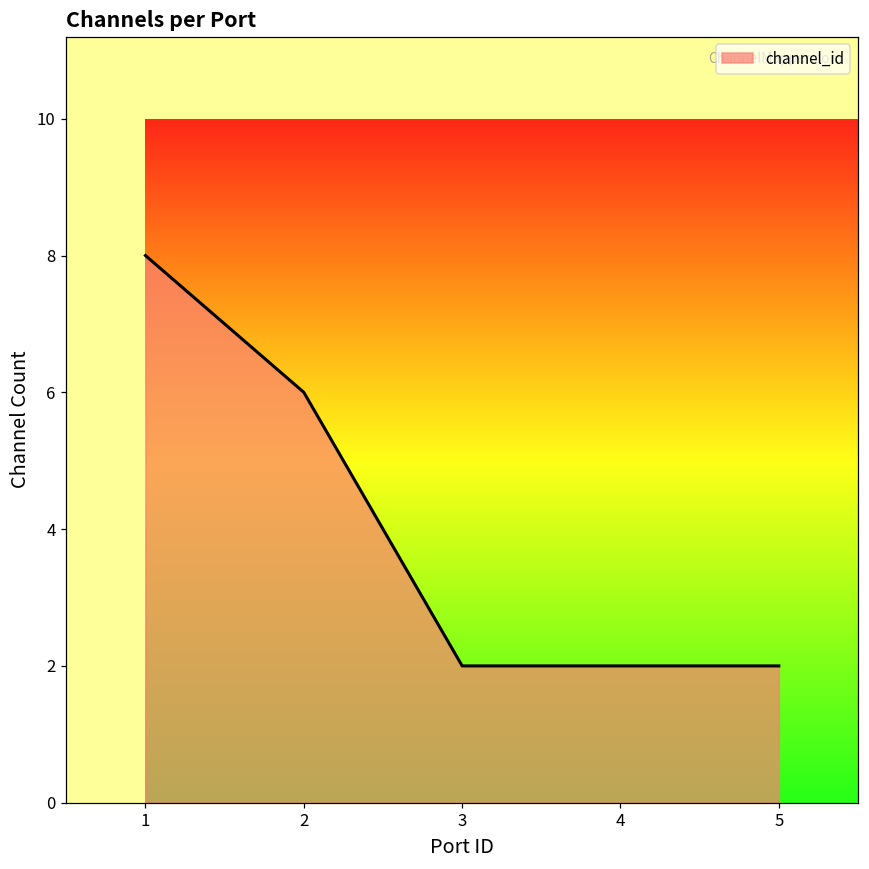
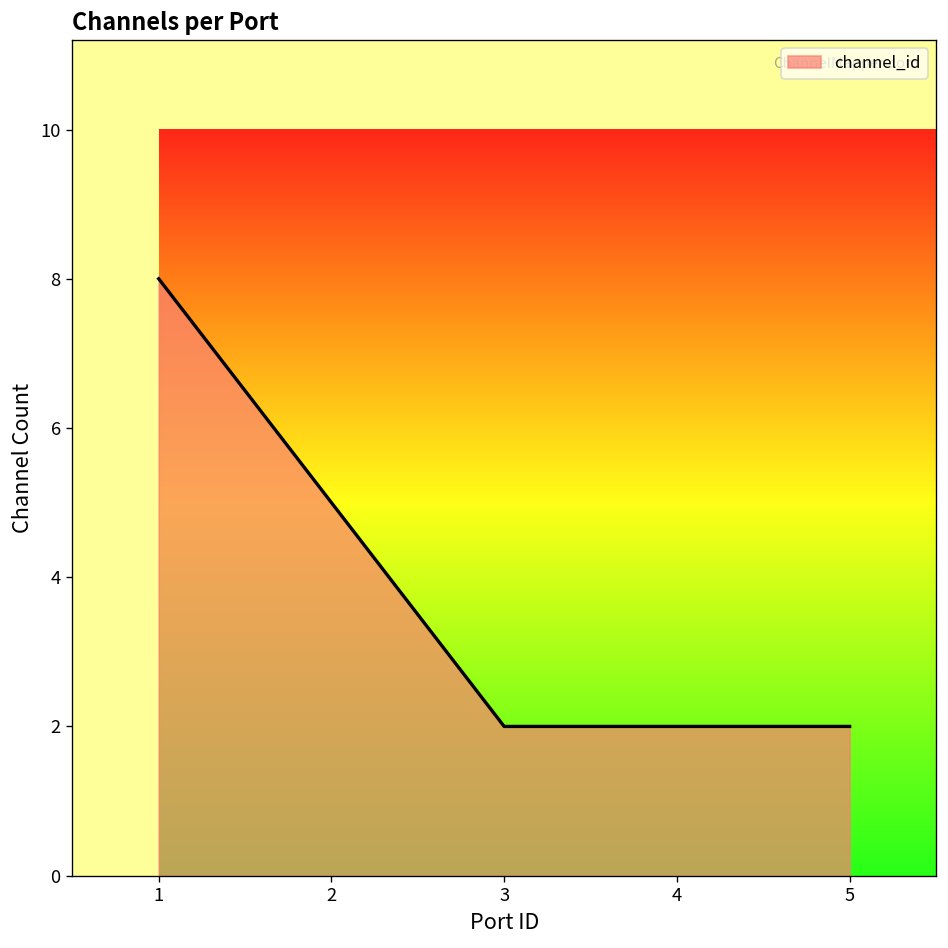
2: 6 -> 5
